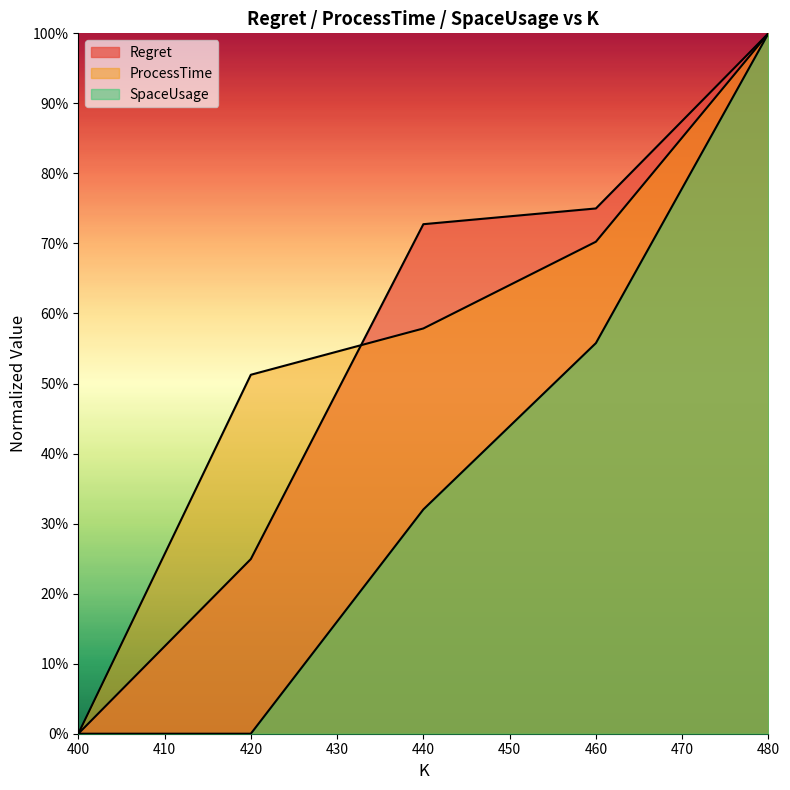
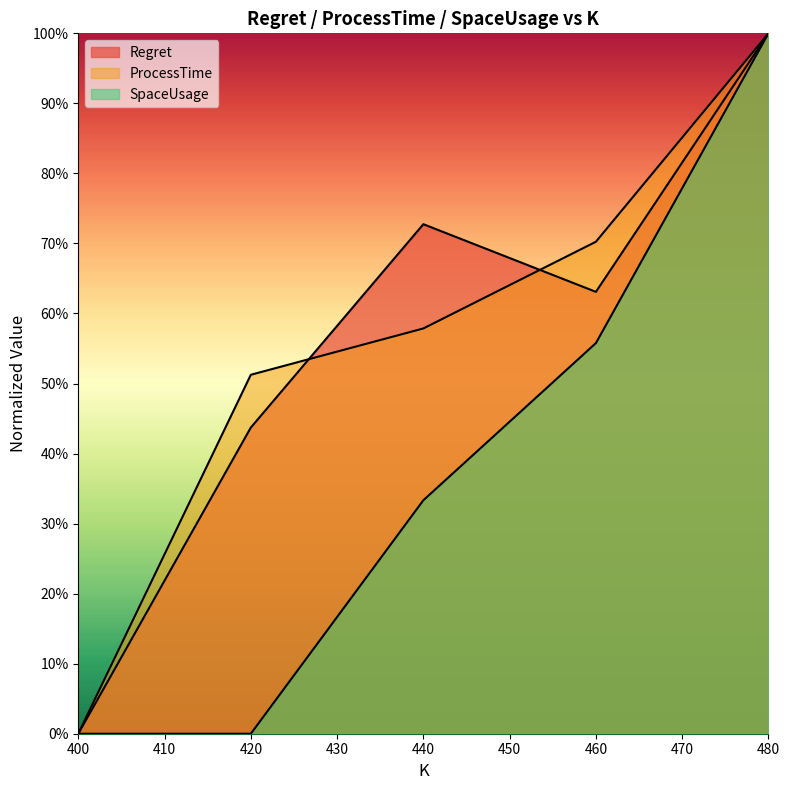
Regret, 420: 25% -> 44%
SpaceUsage, 440: 32% -> 33%
Regret, 460: 75% -> 63%
